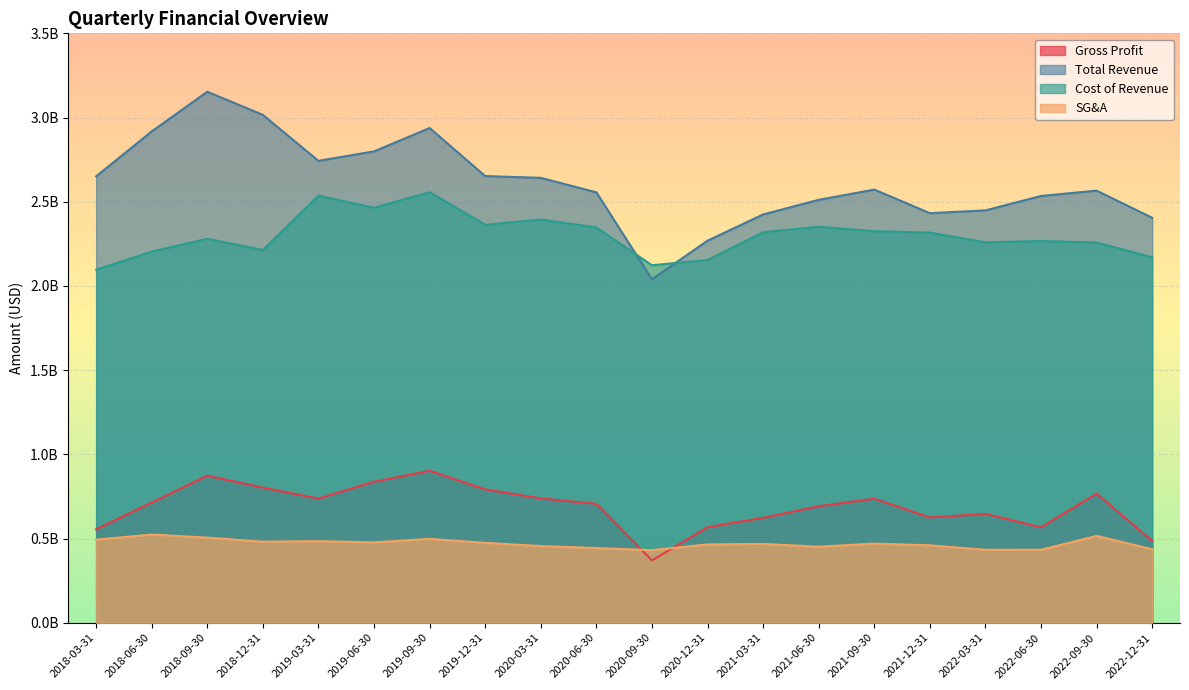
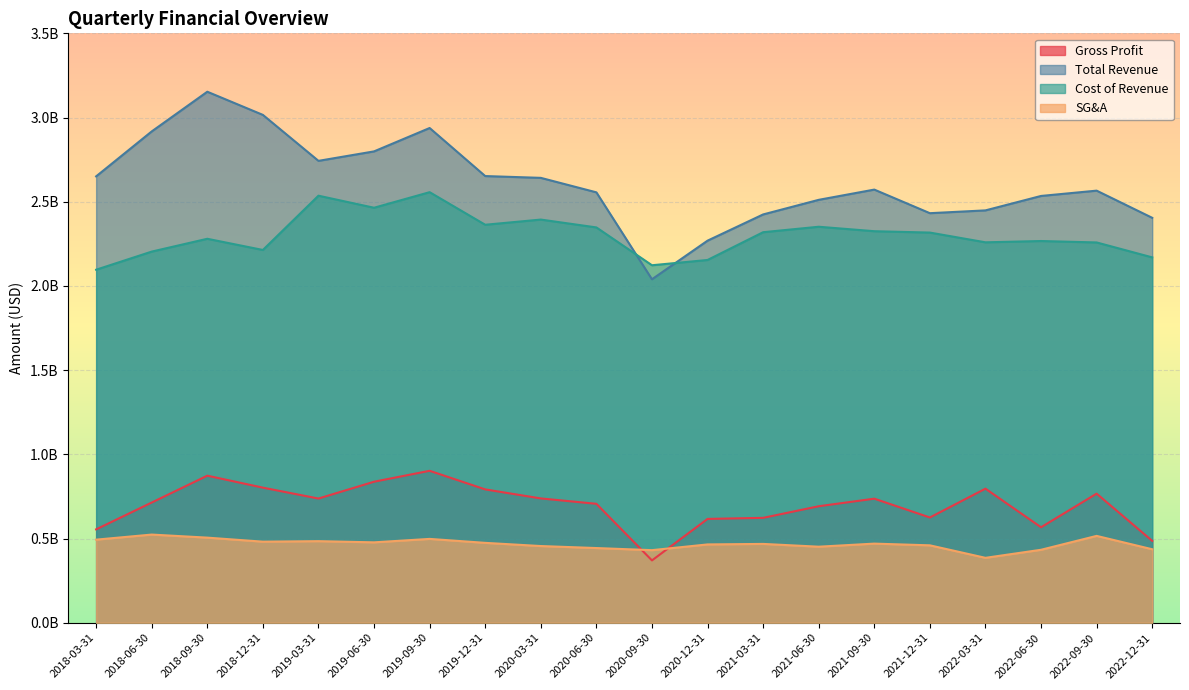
Gross Profit, 2020-12-31: 570000000 -> 620000000
Gross Profit, 2022-03-31: 650000000 -> 800000000
SG&A, 2022-03-31: 430000000 -> 390000000
